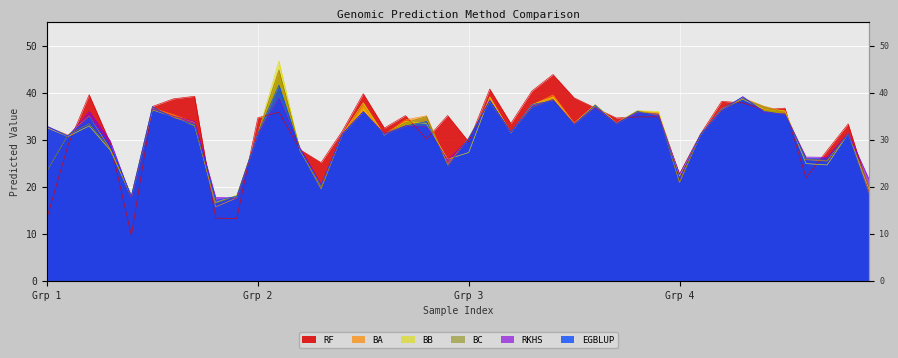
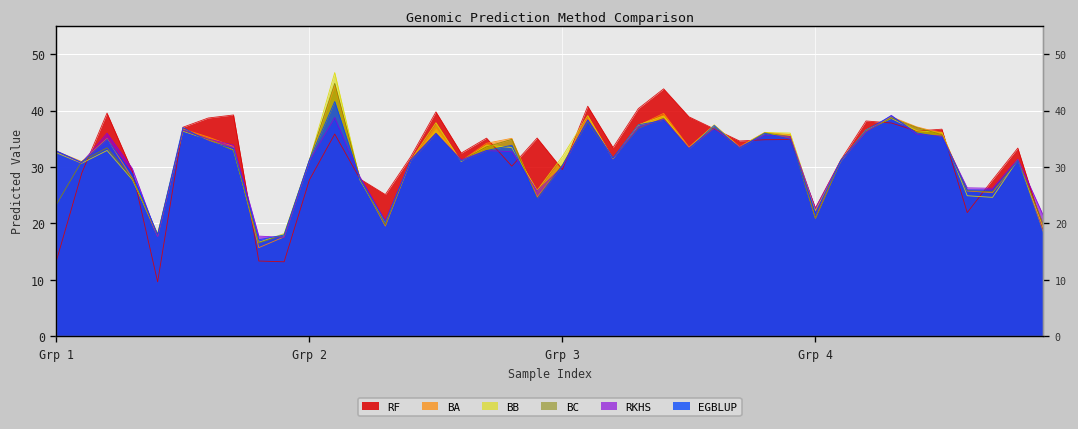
RF, Grp 2: 35 -> 28
BB, Grp 3: 27 -> 32
